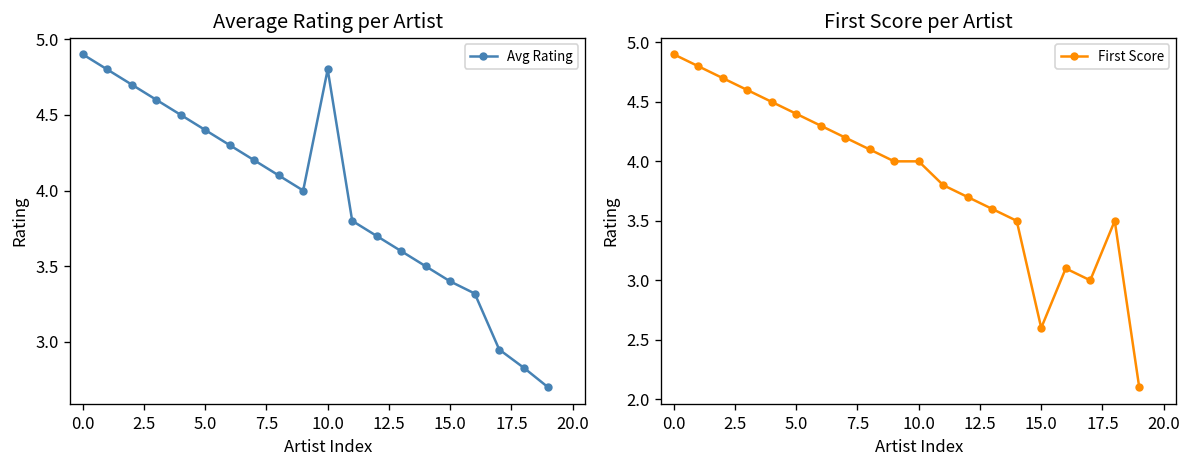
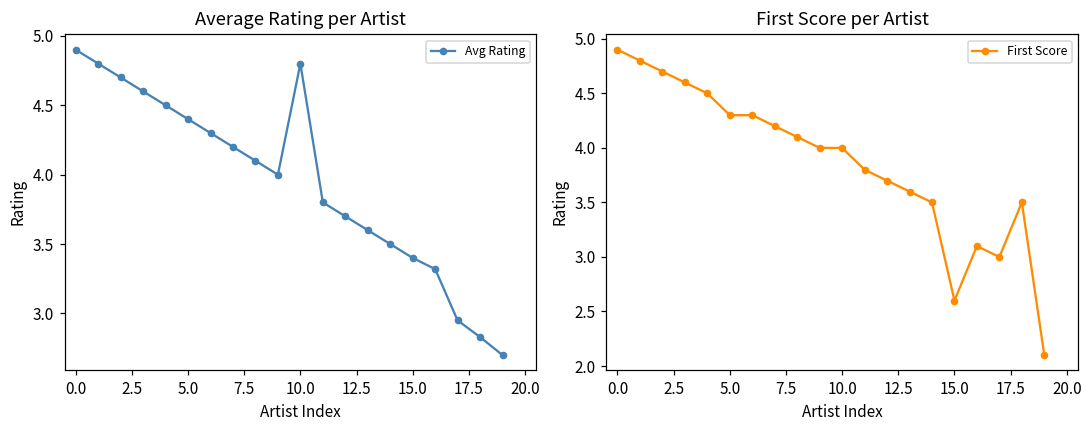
First Score per Artist, 5.0: 4.4 -> 4.3
